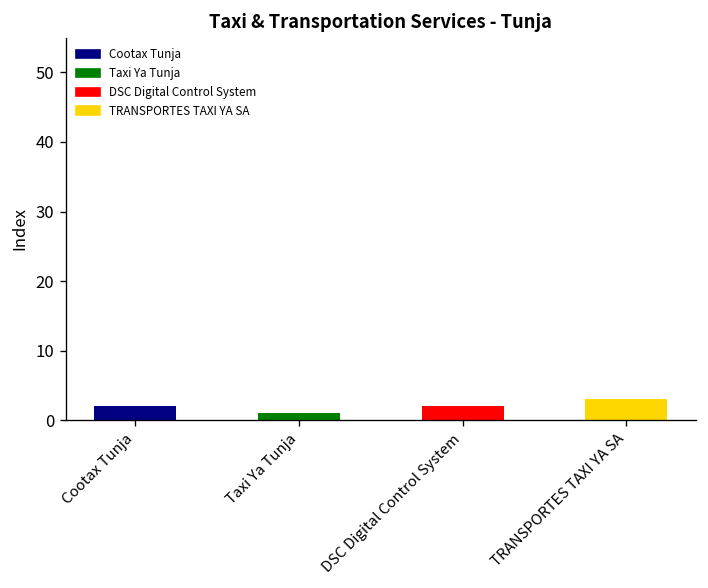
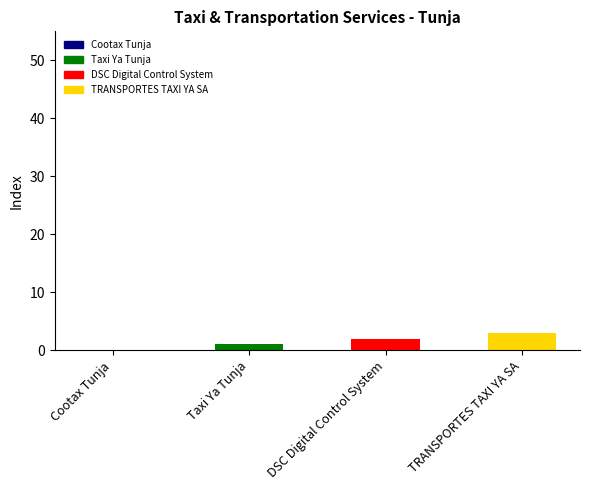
Cootax Tunja: 2 -> 0
